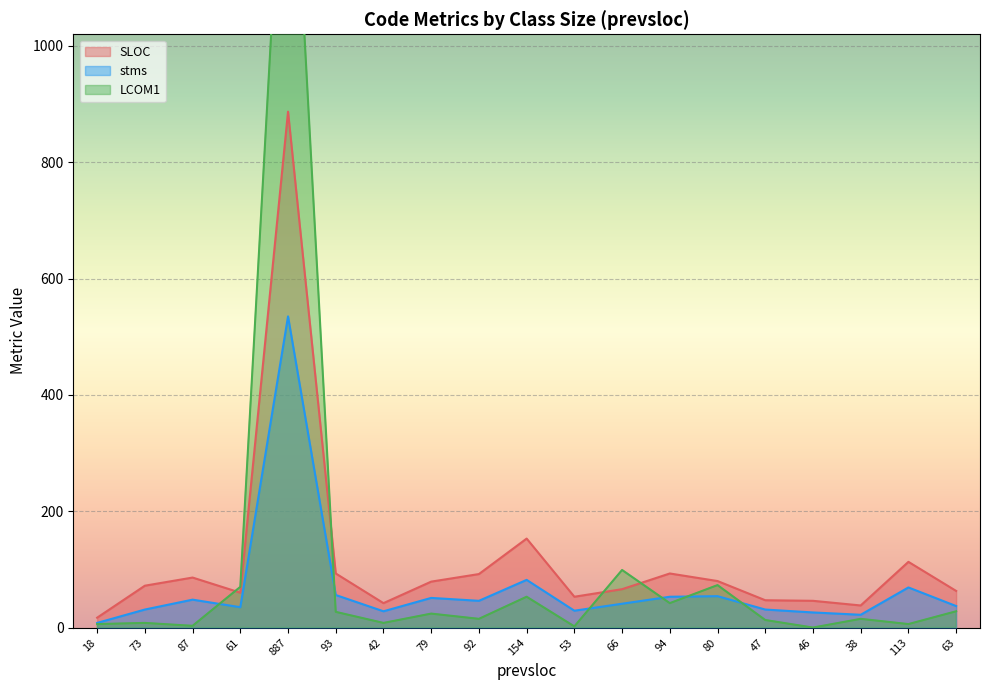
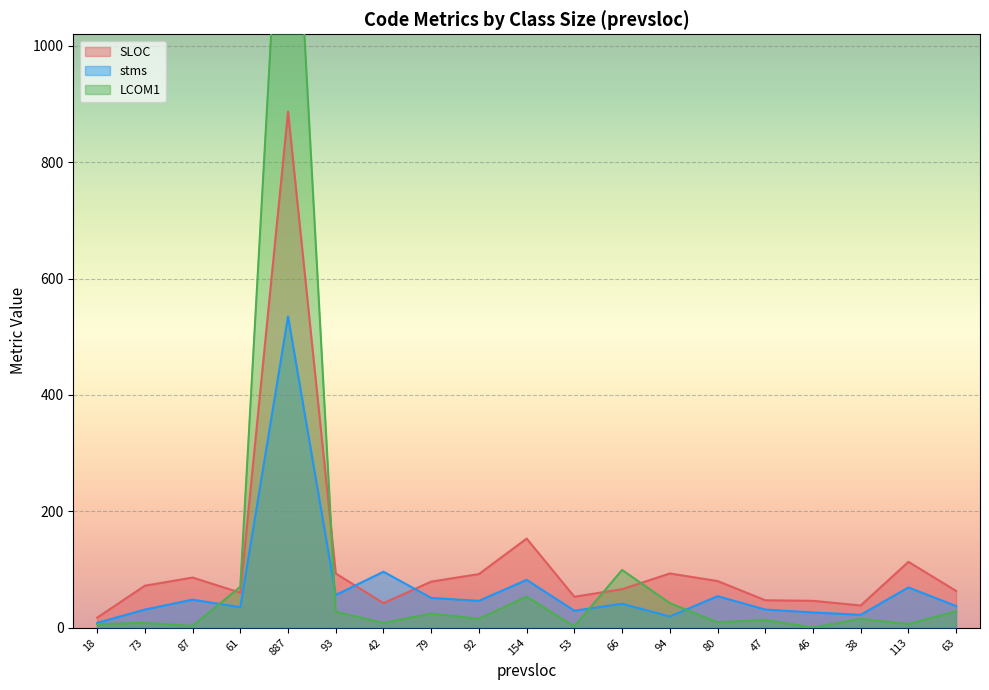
stms, 42: 30 -> 100
stms, 94: 50 -> 20
LCOM1, 80: 70 -> 10
